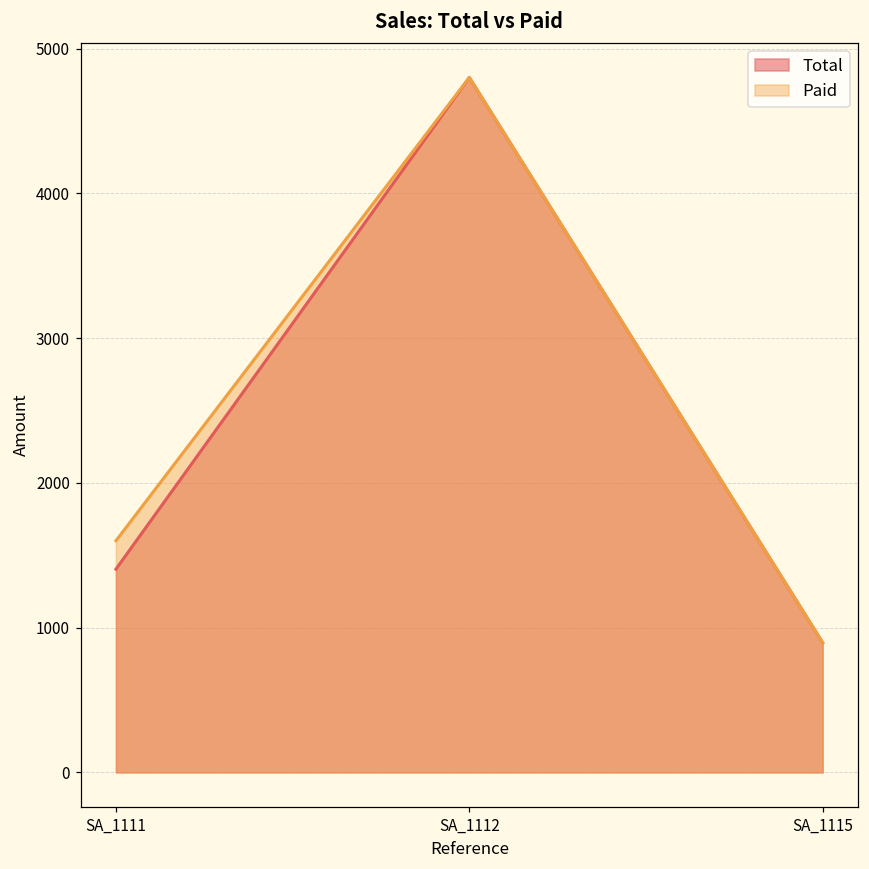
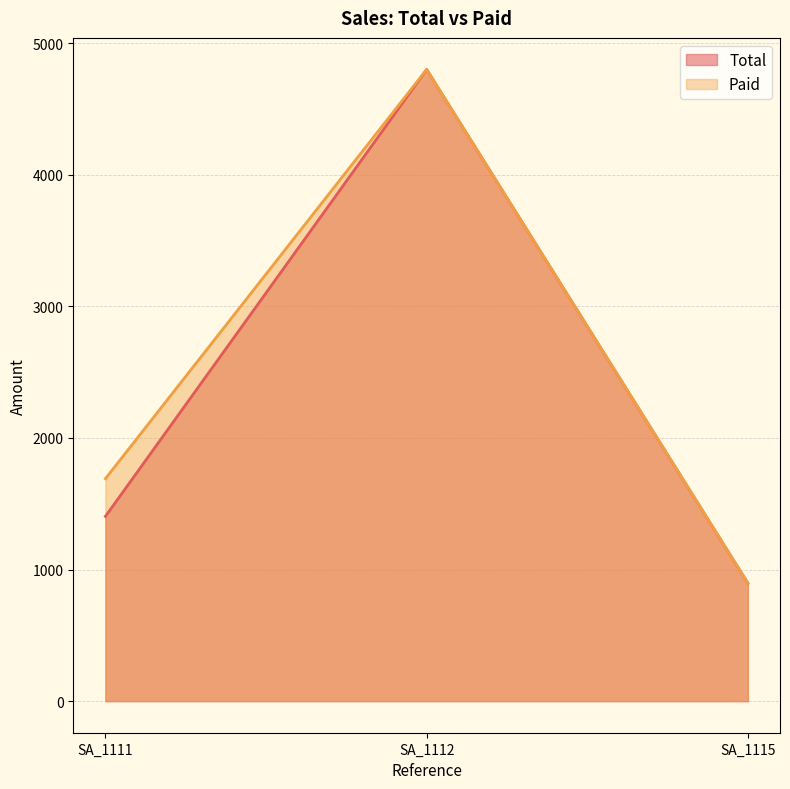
Paid, SA_1111: 1600 -> 1690
